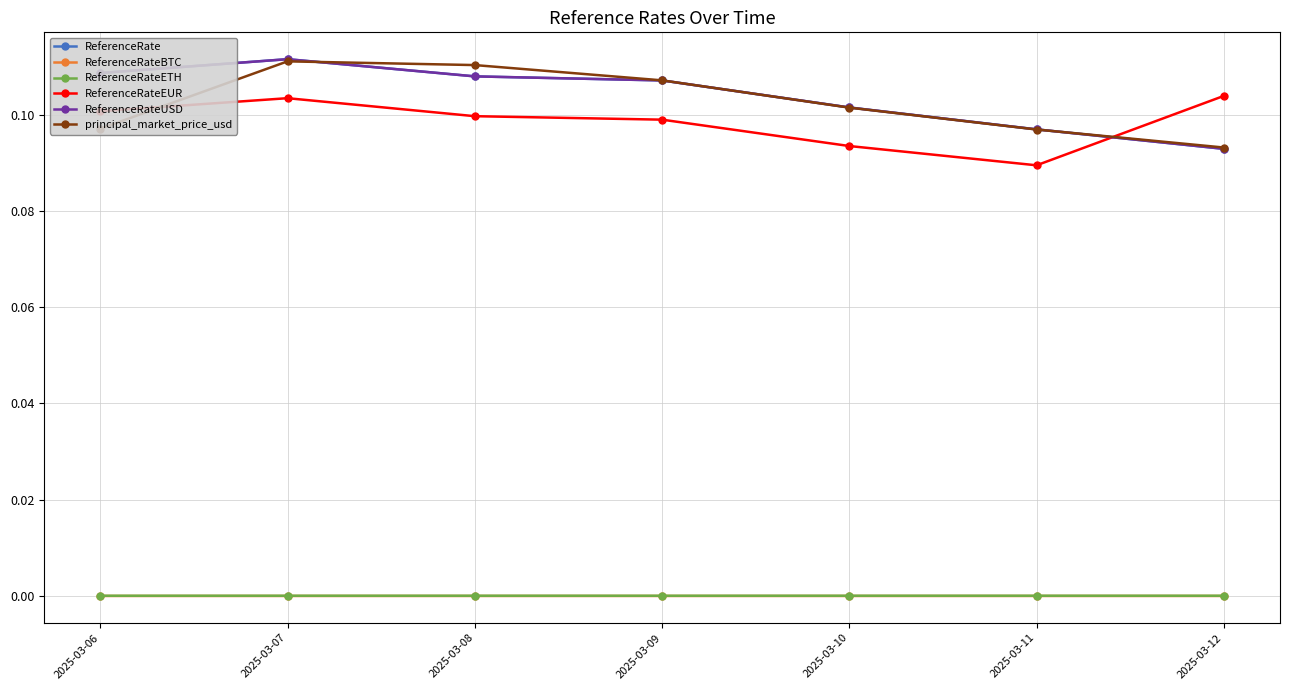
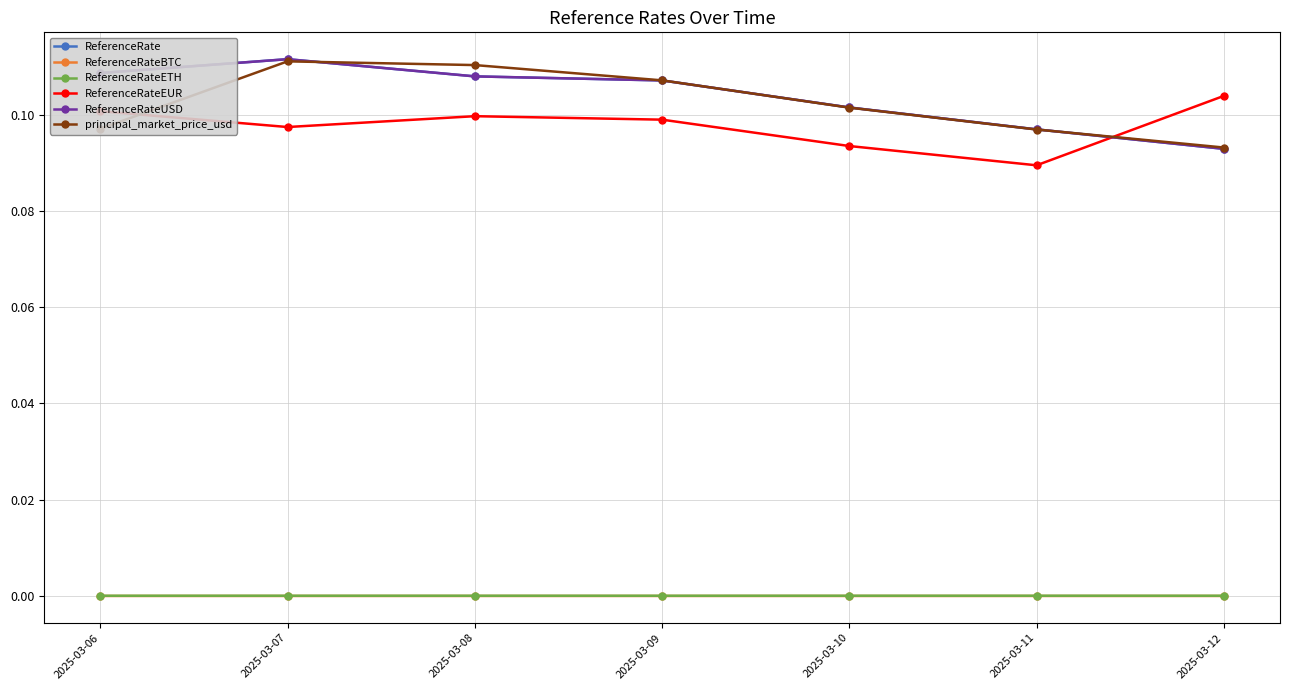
ReferenceRateEUR, 2025-03-07: 0.103 -> 0.097
